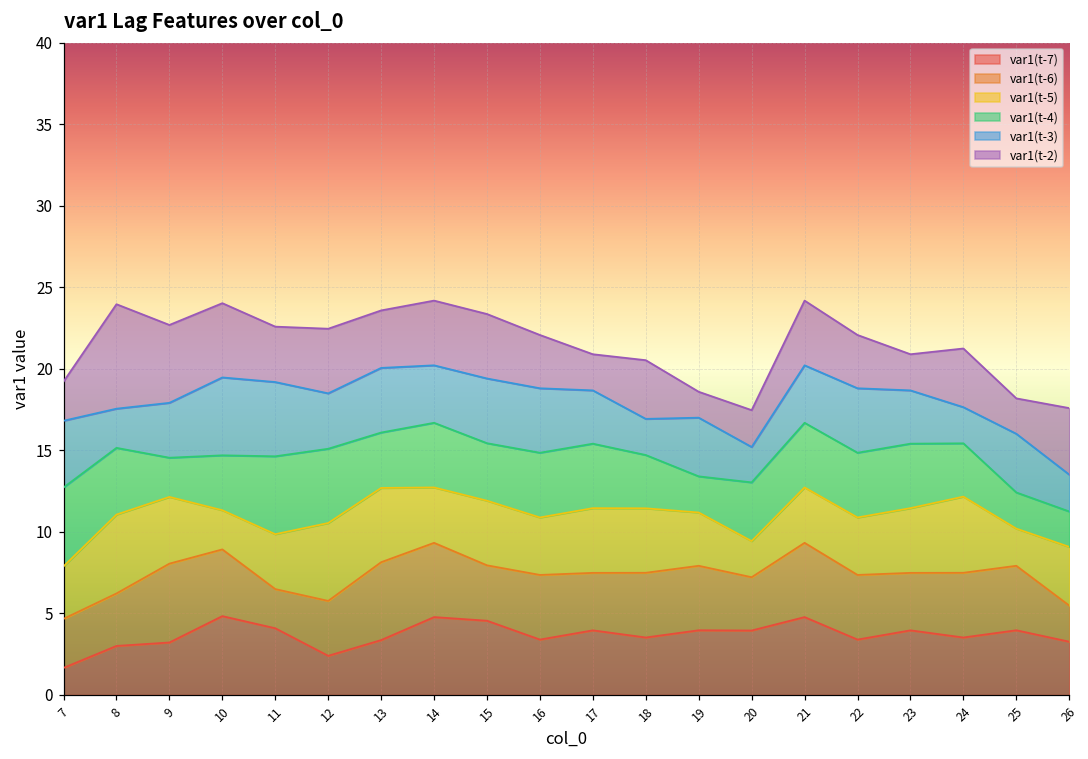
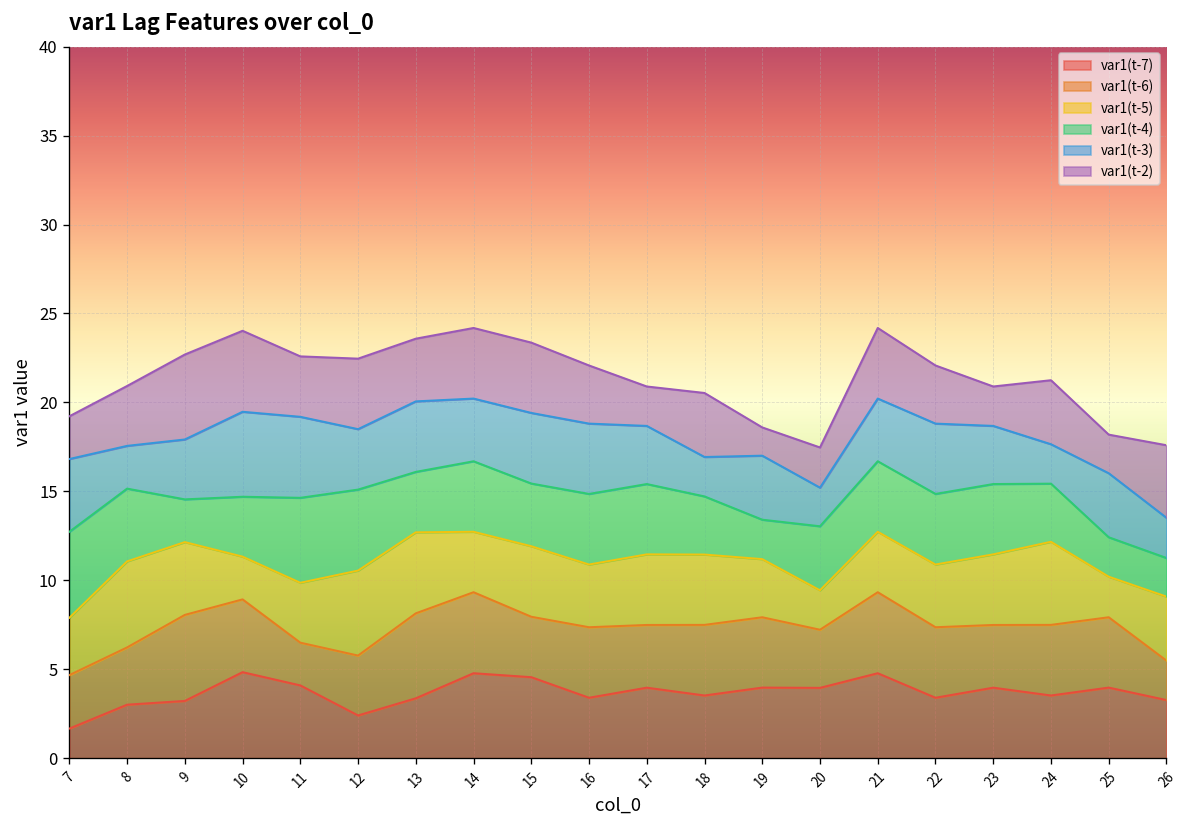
var1(t-2), 8: 6.4 -> 3.4
